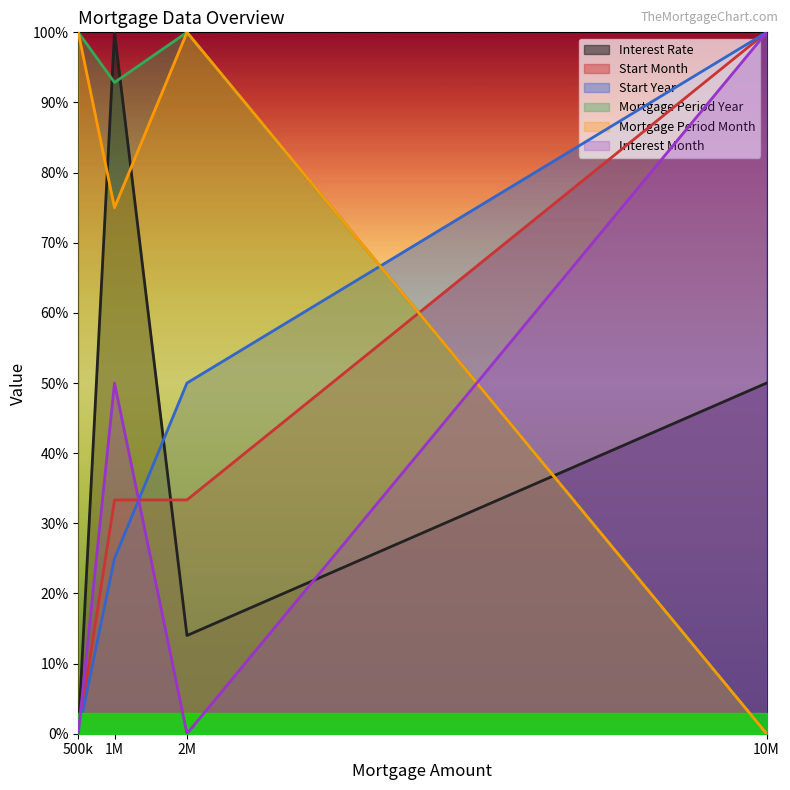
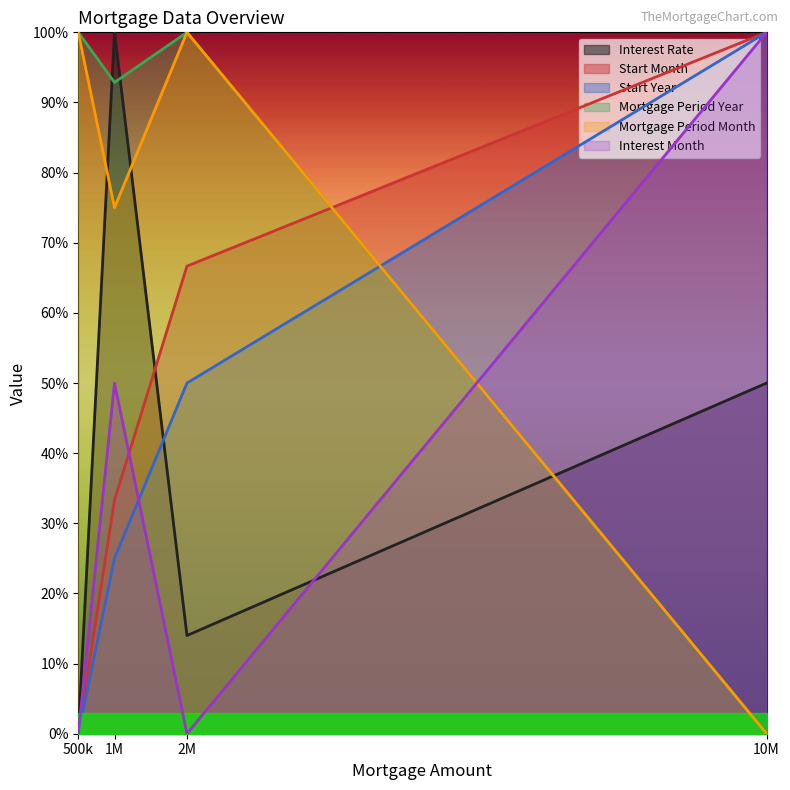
Start Month, 2M: 33% -> 67%
